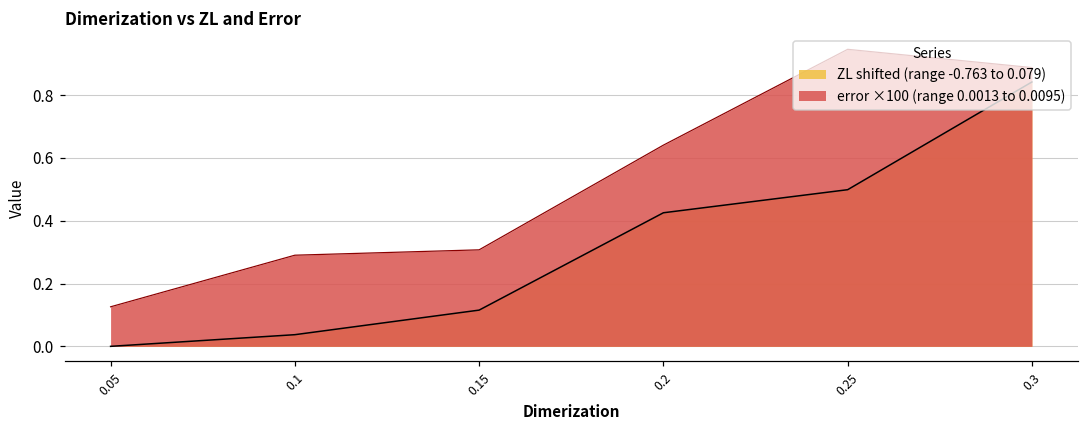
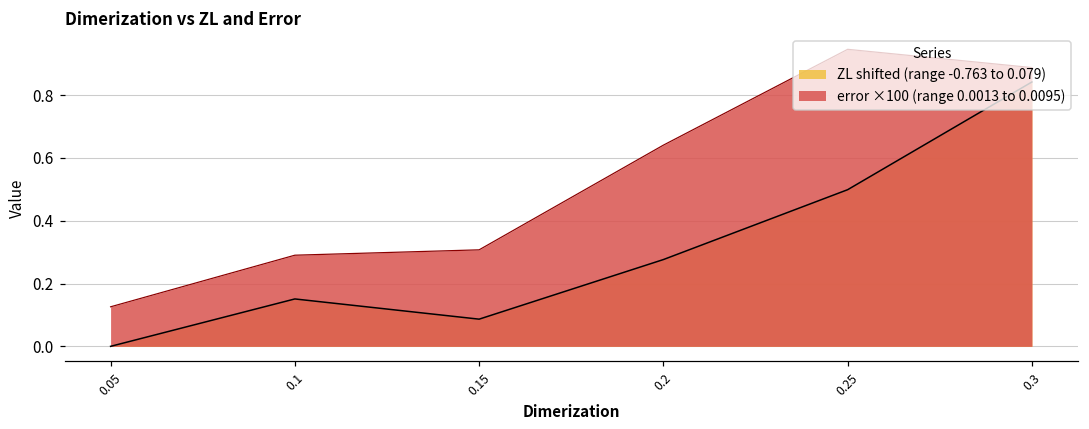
ZL shifted (range -0.763 to 0.079), 0.1: 0.04 -> 0.15
ZL shifted (range -0.763 to 0.079), 0.15: 0.12 -> 0.09
ZL shifted (range -0.763 to 0.079), 0.2: 0.43 -> 0.28
